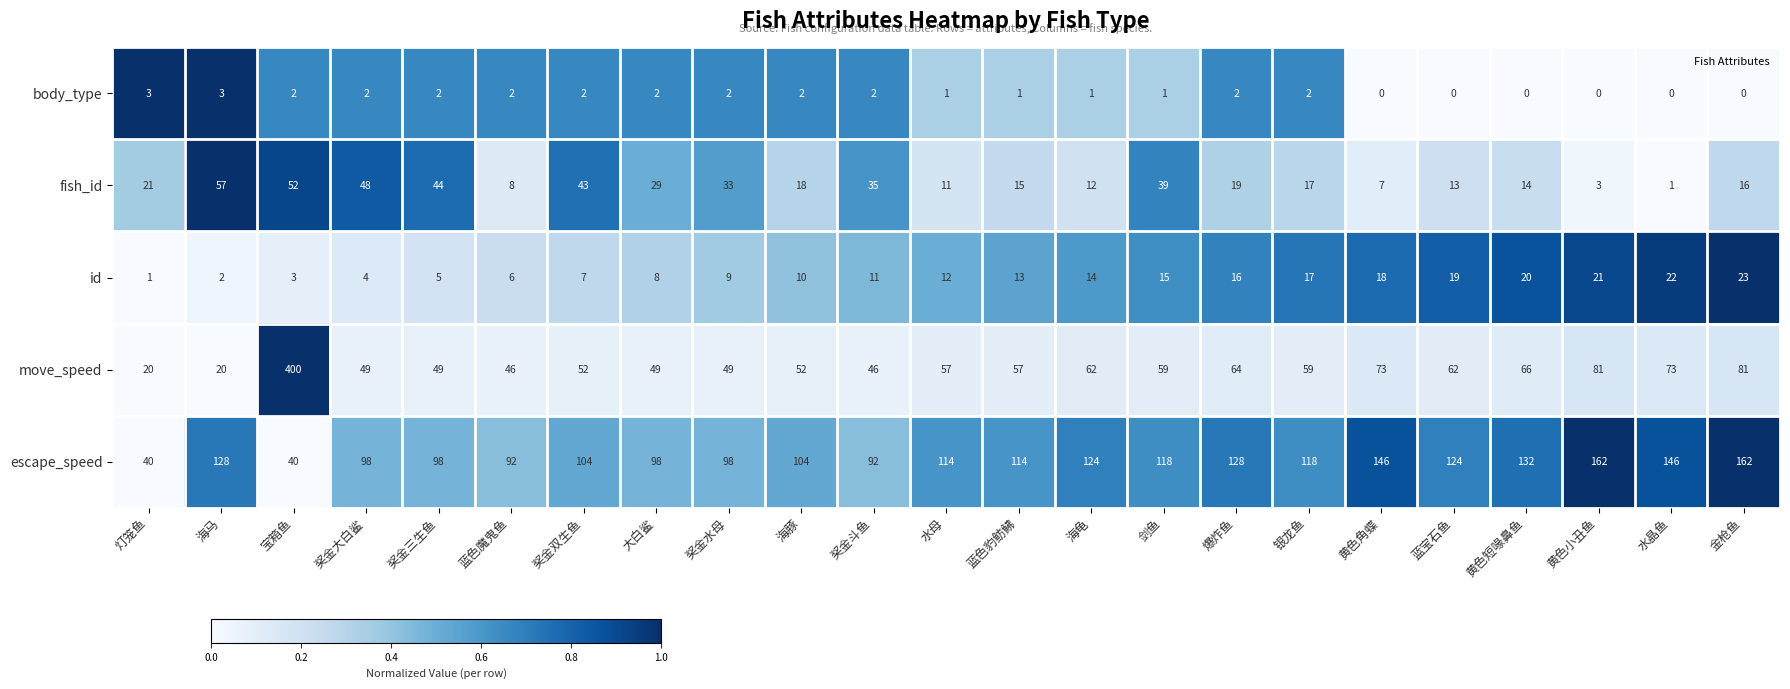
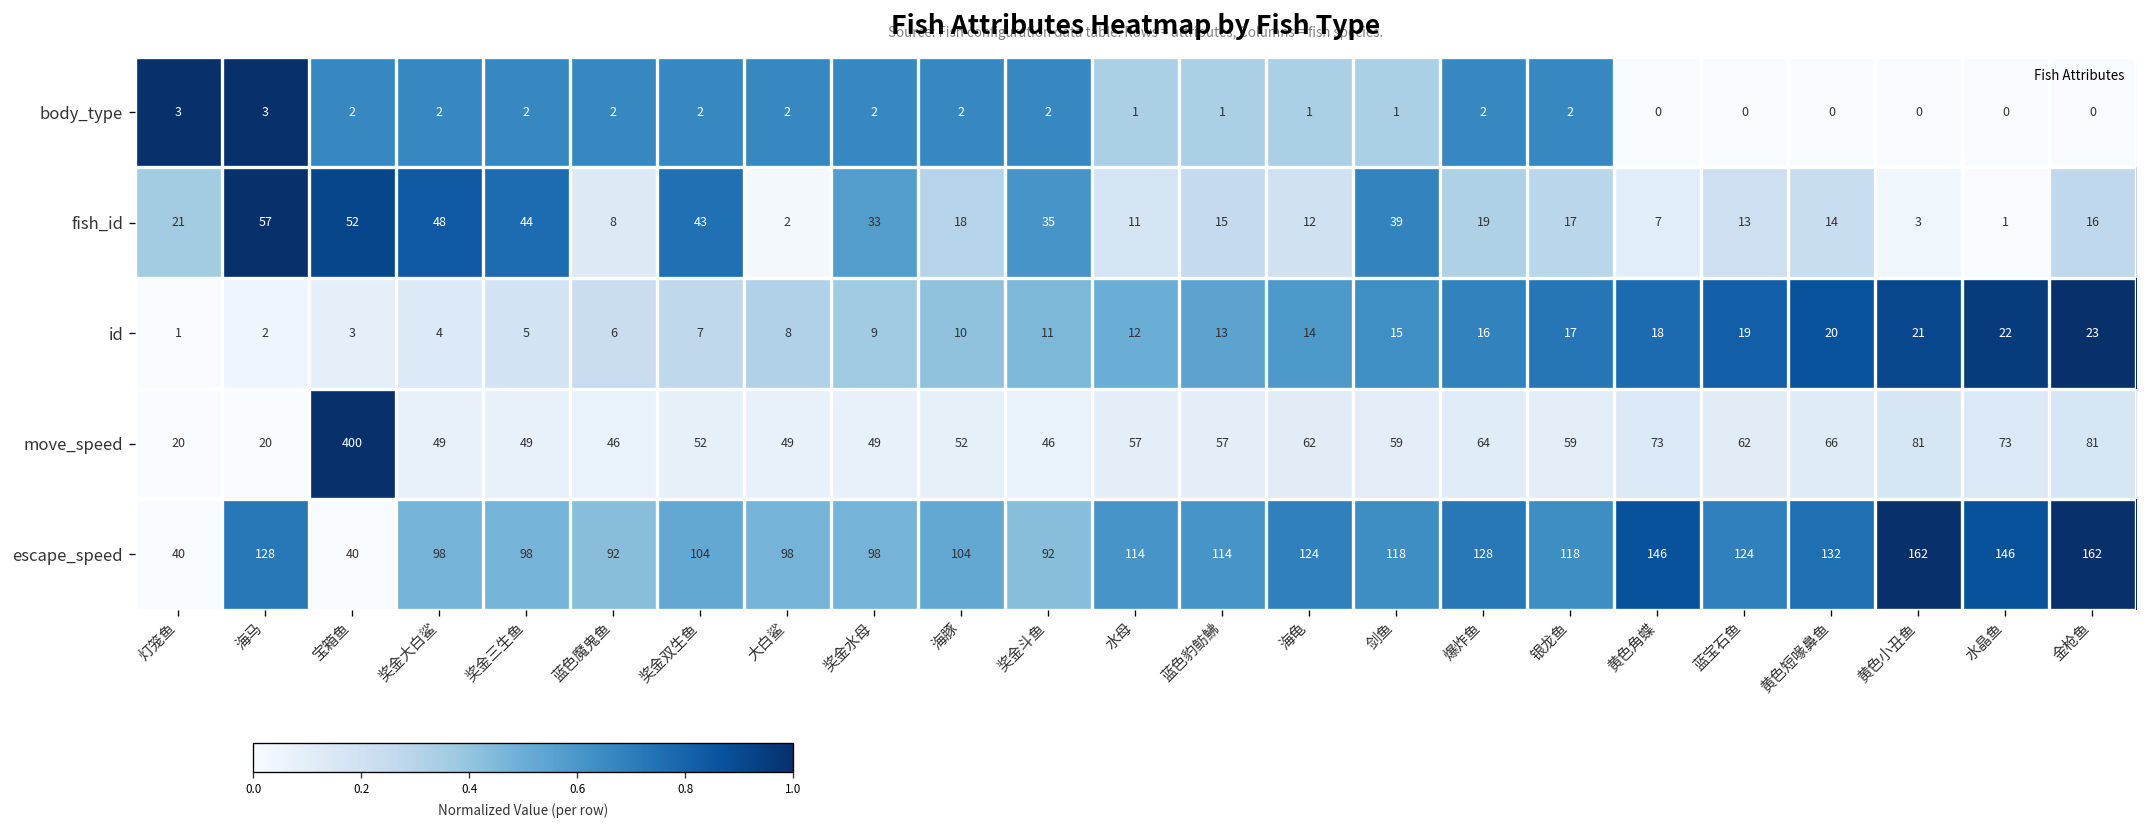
fish_id, 大白鲨: 29 -> 2
